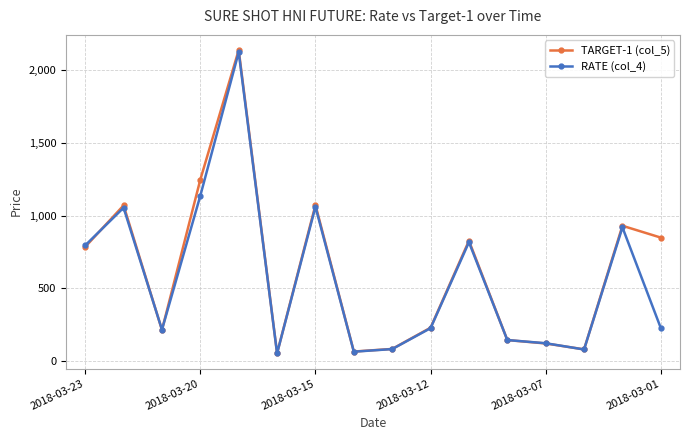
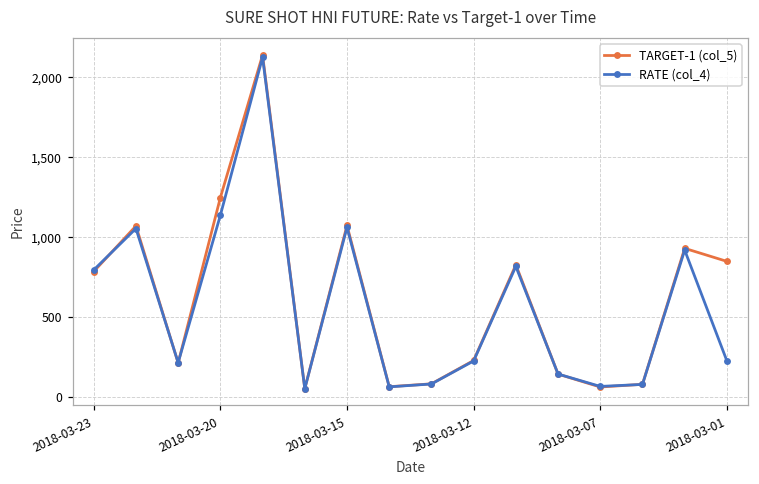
TARGET-1 (col_5), 2018-03-07: 120 -> 60
RATE (col_4), 2018-03-07: 120 -> 70
